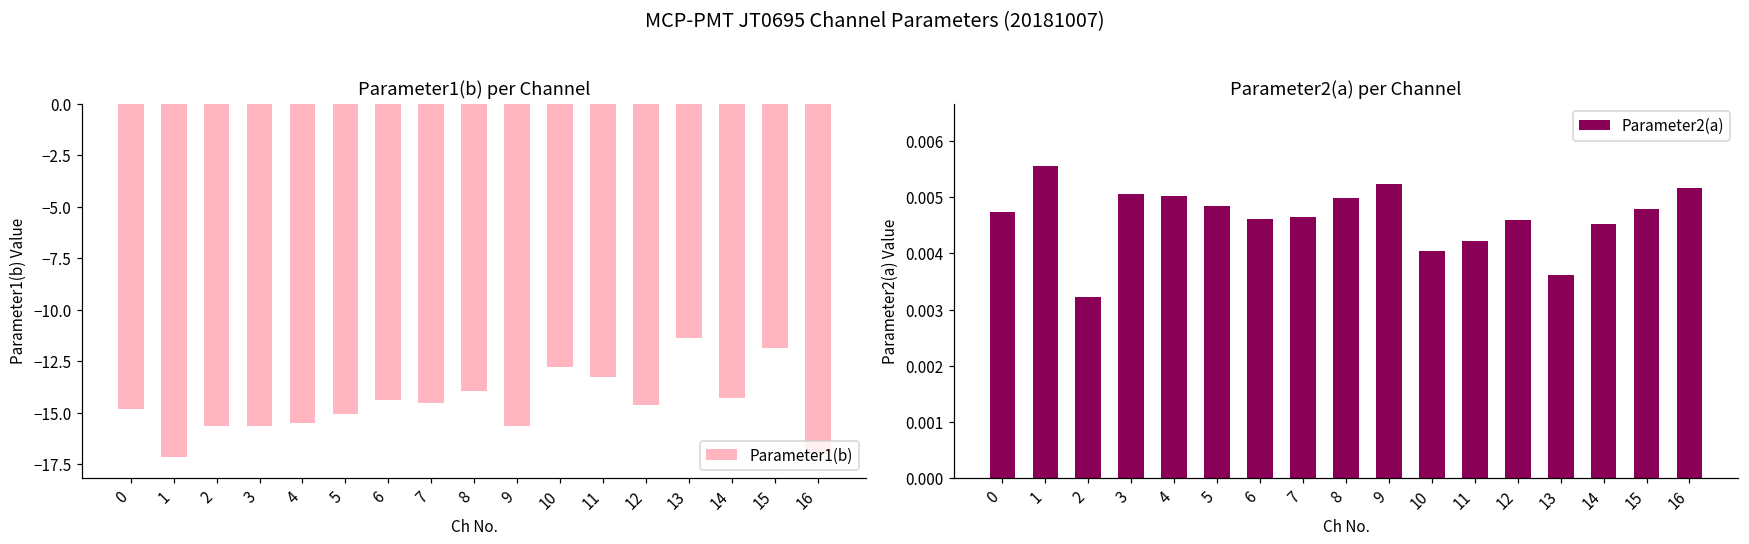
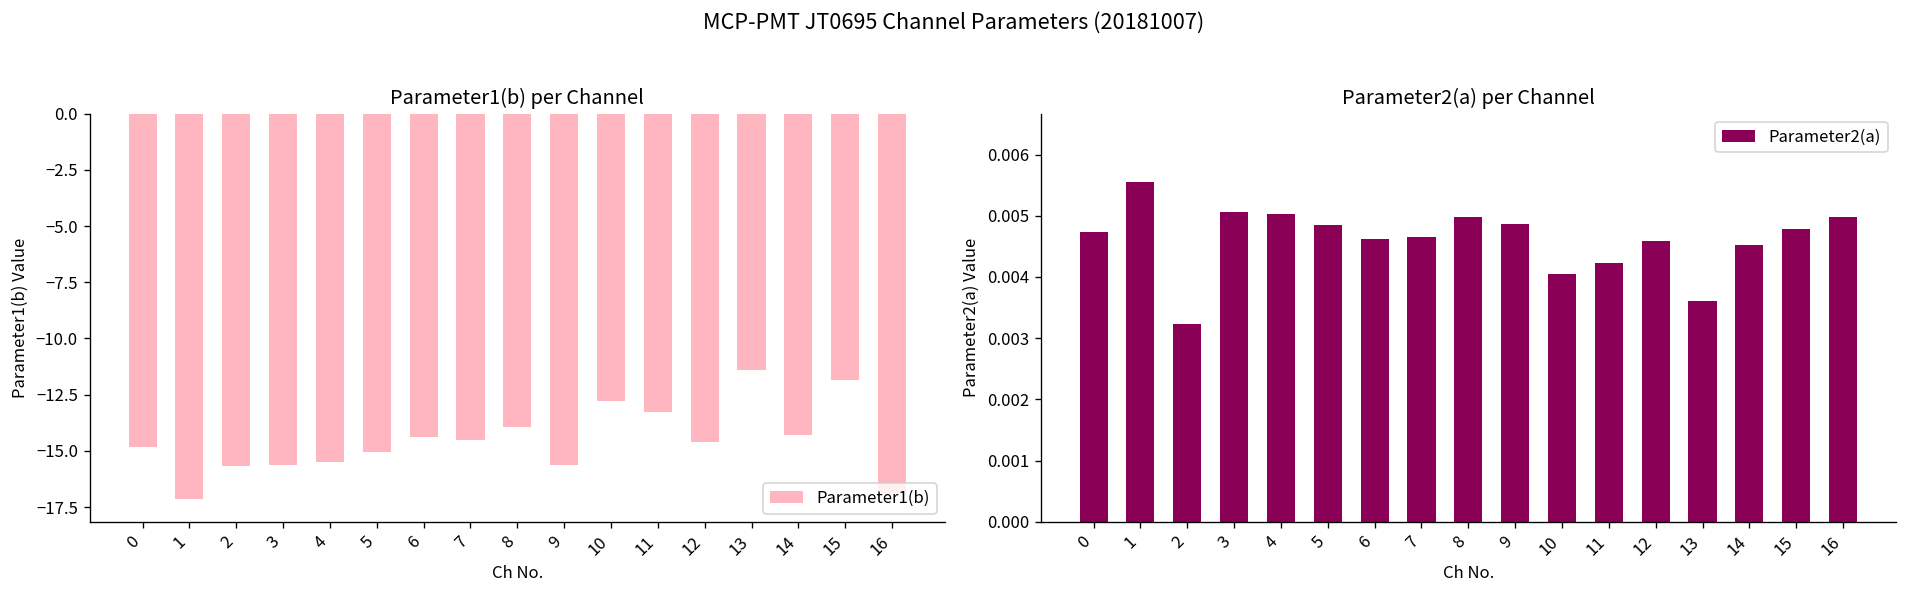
Parameter2(a) per Channel, 9: 0.0052 -> 0.0049
Parameter2(a) per Channel, 16: 0.0052 -> 0.0050
